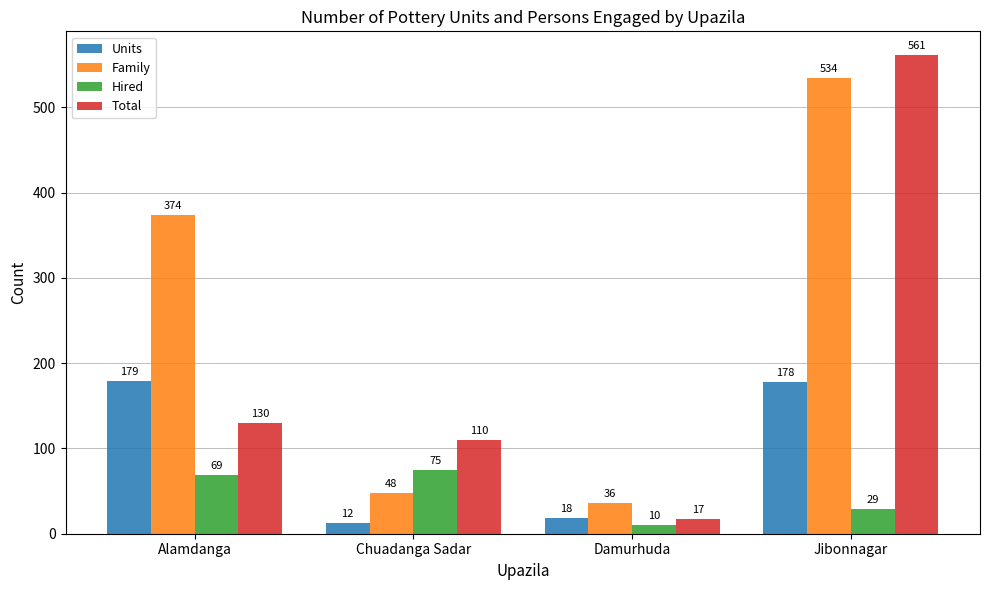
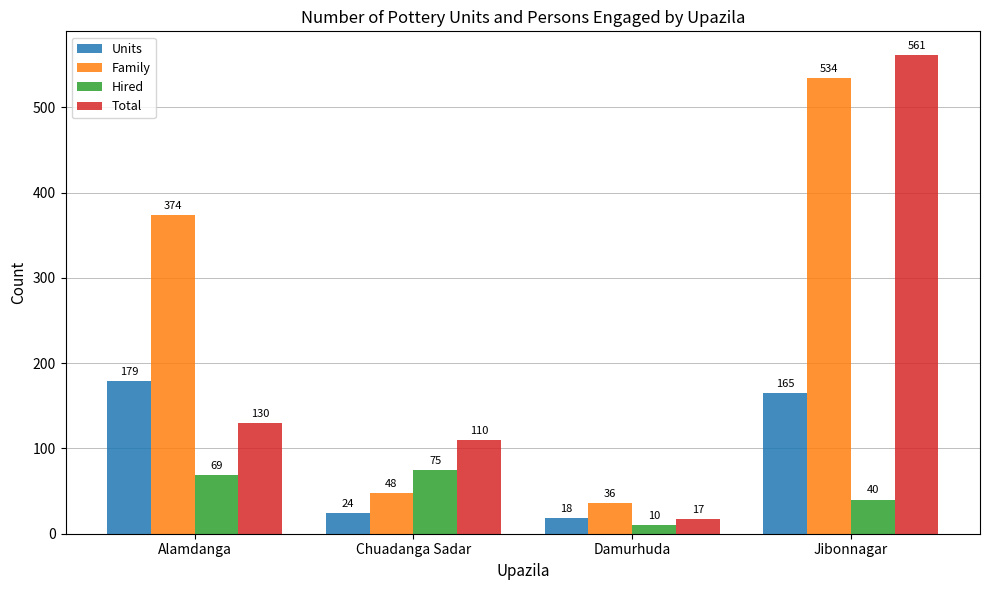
Units, Chuadanga Sadar: 12 -> 24
Units, Jibonnagar: 178 -> 165
Hired, Jibonnagar: 29 -> 40
